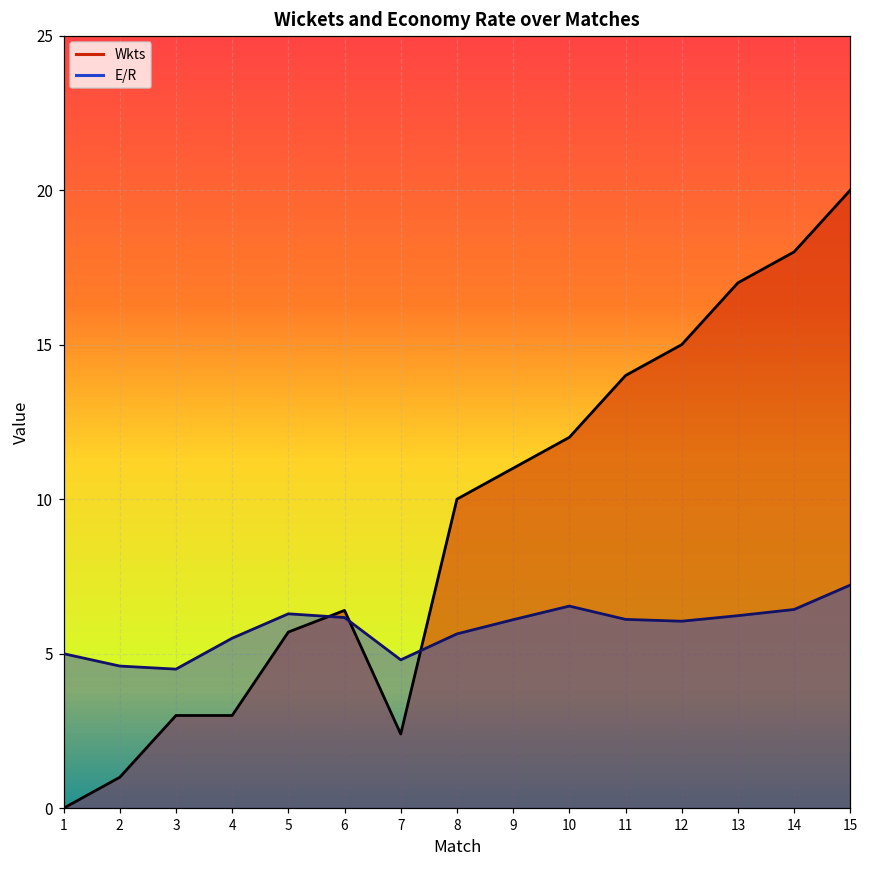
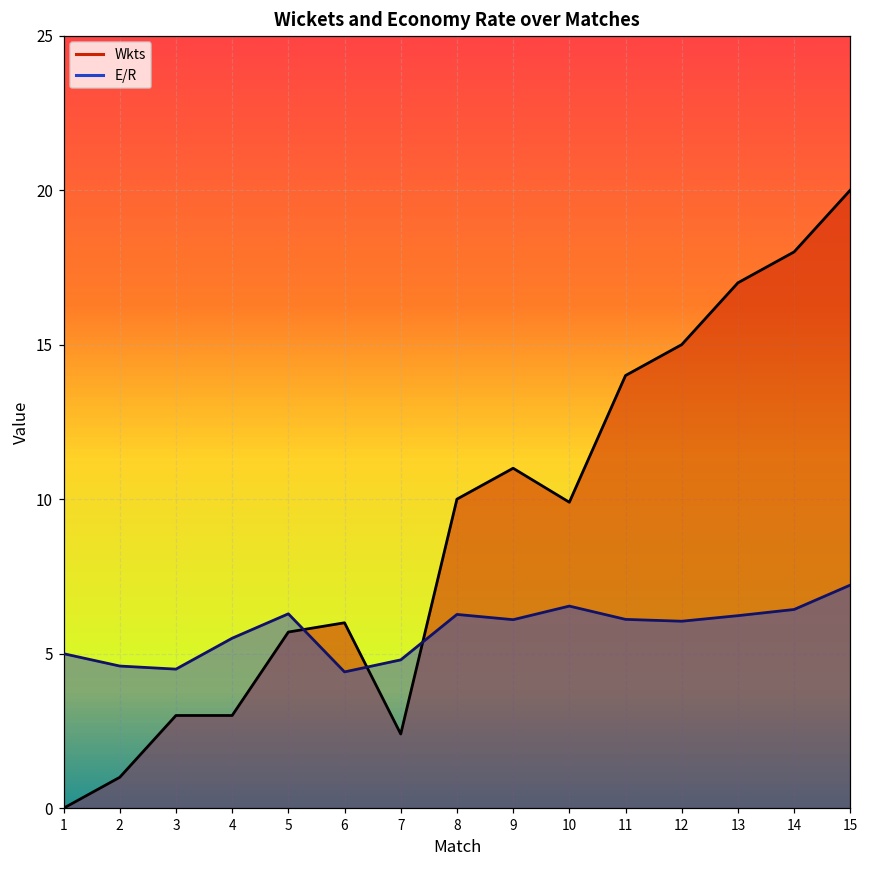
Wkts, 6: 6.4 -> 6.0
E/R, 6: 6.2 -> 4.4
E/R, 8: 5.6 -> 6.3
Wkts, 10: 12.0 -> 9.9
